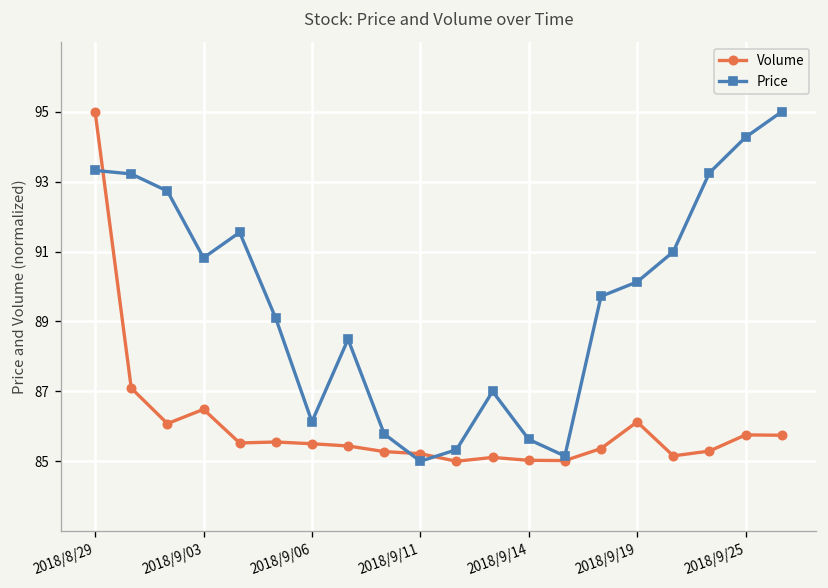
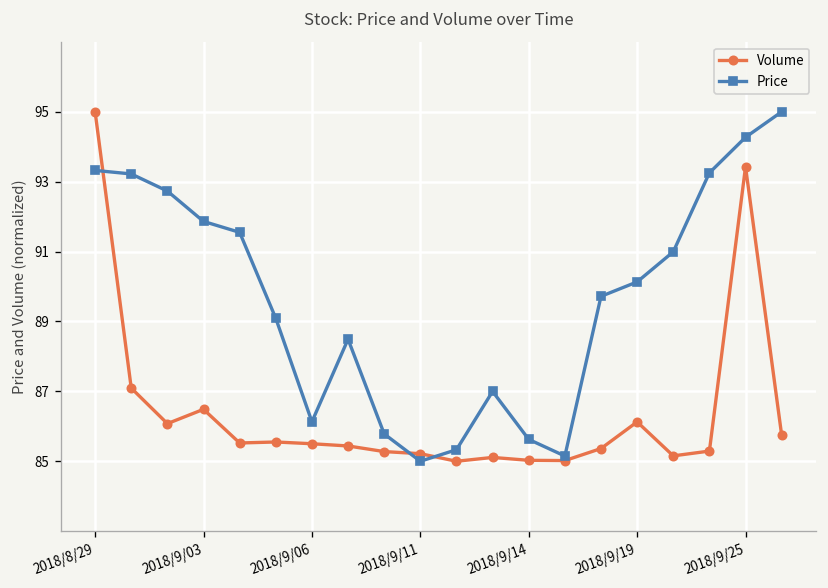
Price, 2018/9/03: 90.8 -> 91.9
Volume, 2018/9/25: 85.8 -> 93.4
